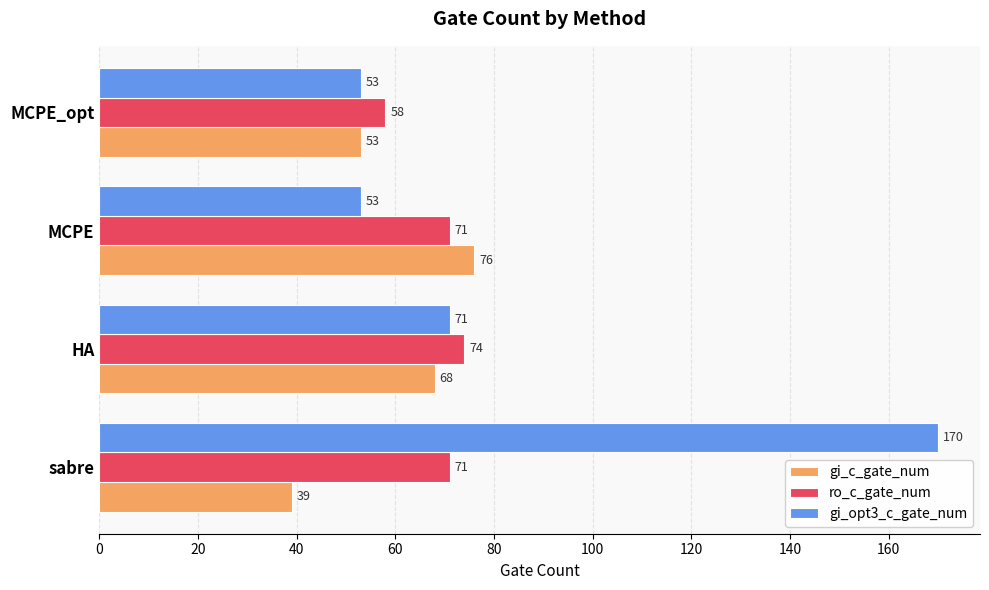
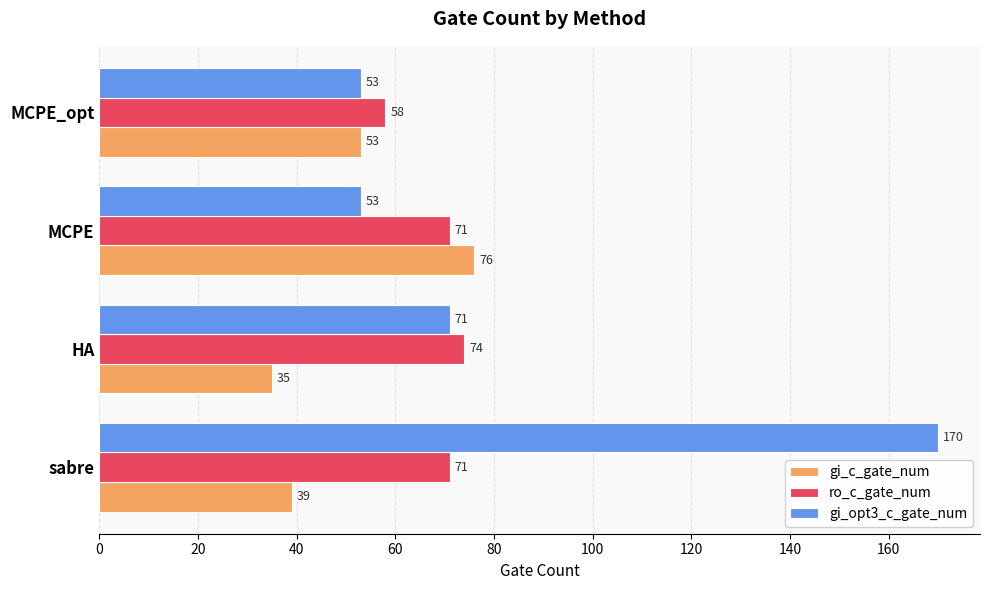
gi_c_gate_num, HA: 68 -> 35
